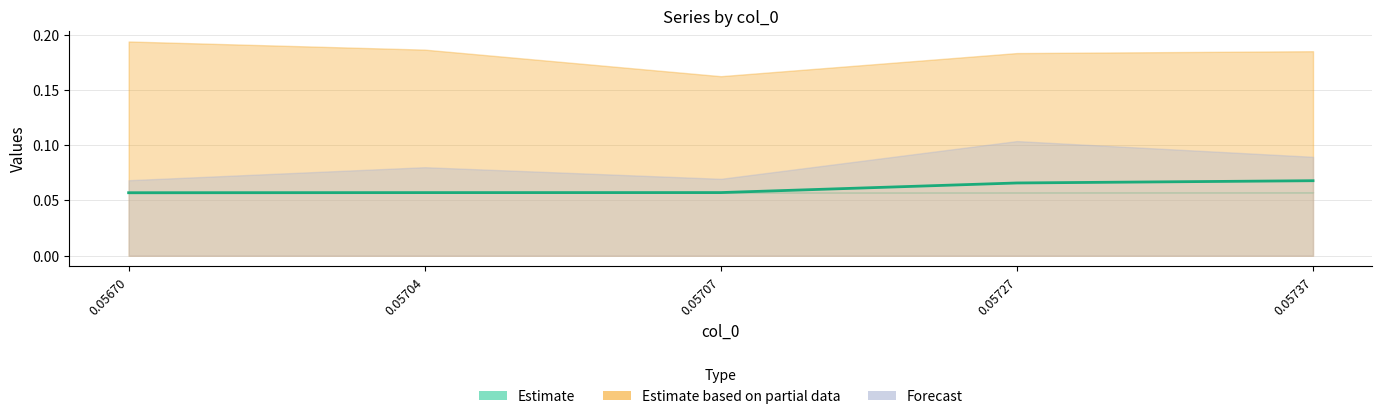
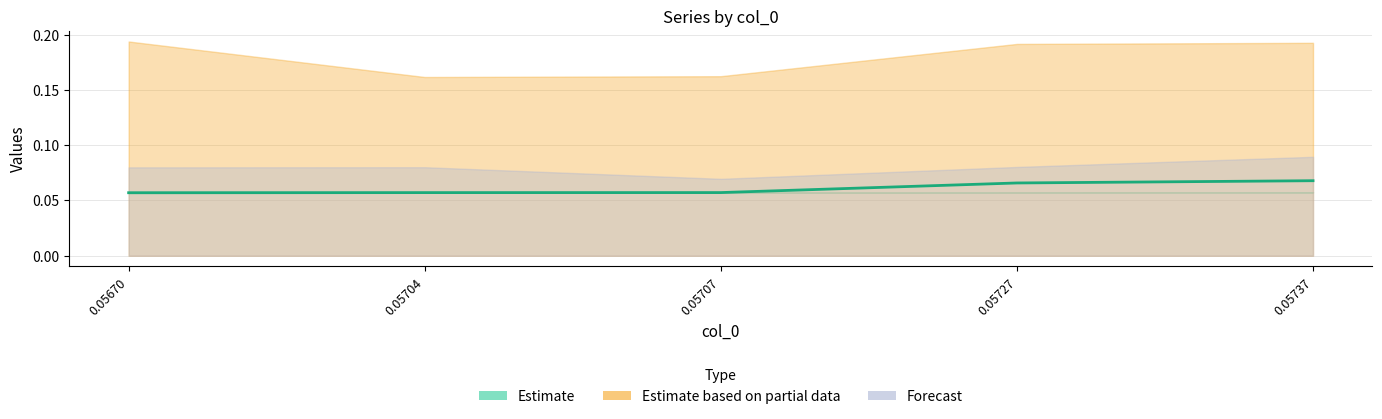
Forecast, 0.05670: 0.068 -> 0.080
Estimate based on partial data, 0.05704: 0.186 -> 0.162
Estimate based on partial data, 0.05727: 0.183 -> 0.192
Forecast, 0.05727: 0.104 -> 0.080
Estimate based on partial data, 0.05737: 0.185 -> 0.193
